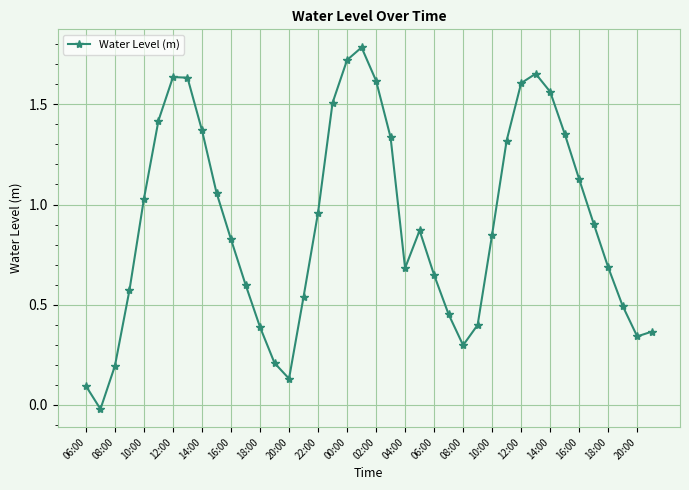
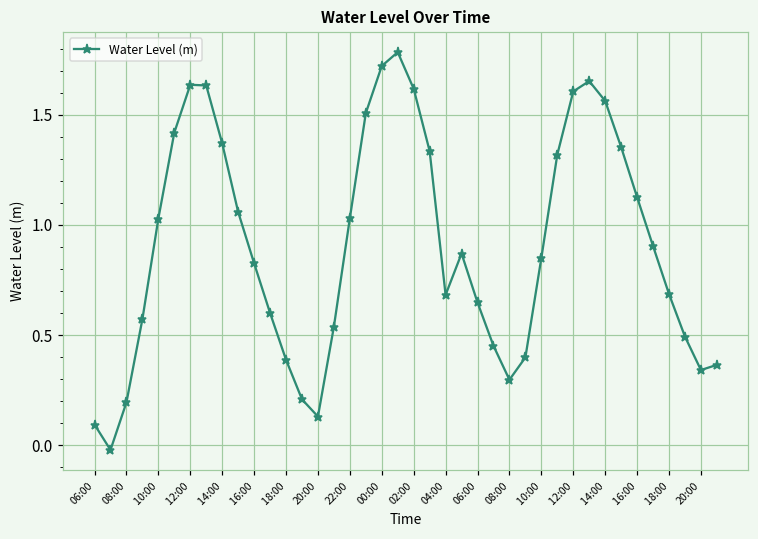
22:00: 0.96 -> 1.03
